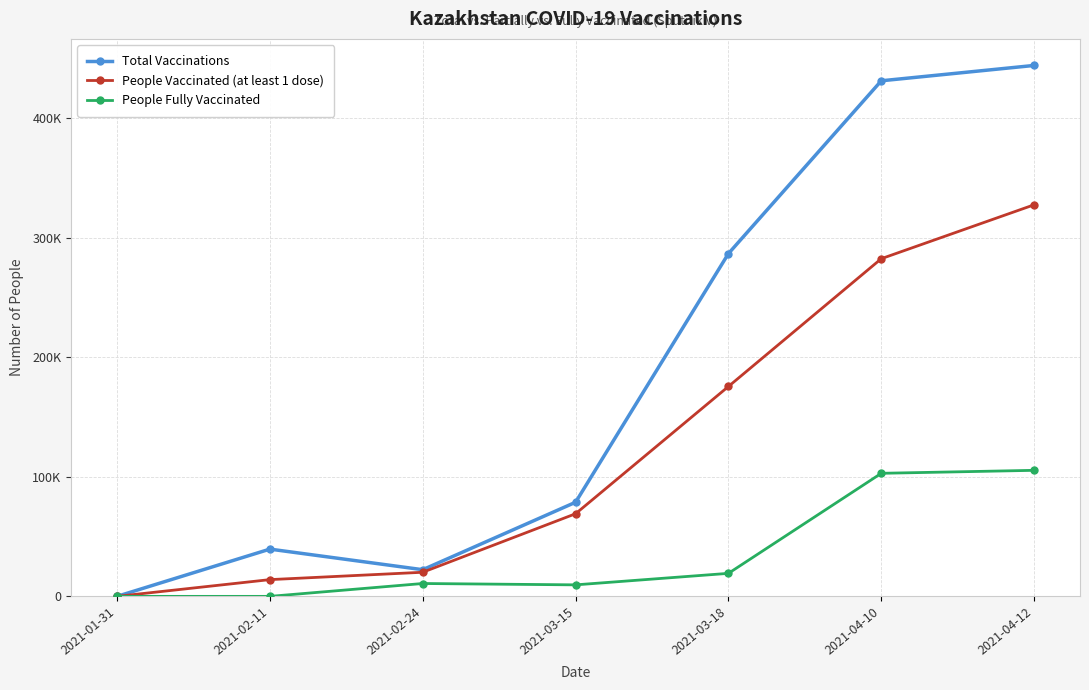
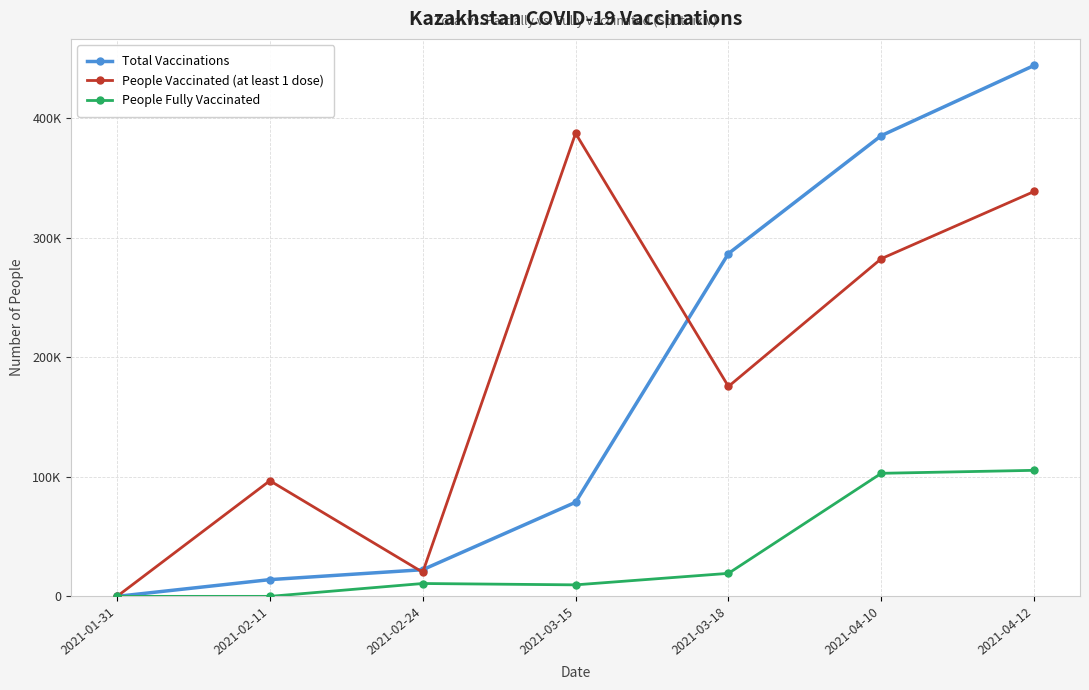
Total Vaccinations, 2021-02-11: 40000 -> 14000
People Vaccinated (at least 1 dose), 2021-02-11: 14000 -> 97000
People Vaccinated (at least 1 dose), 2021-03-15: 69000 -> 387000
Total Vaccinations, 2021-04-10: 431000 -> 385000
People Vaccinated (at least 1 dose), 2021-04-12: 327000 -> 339000
